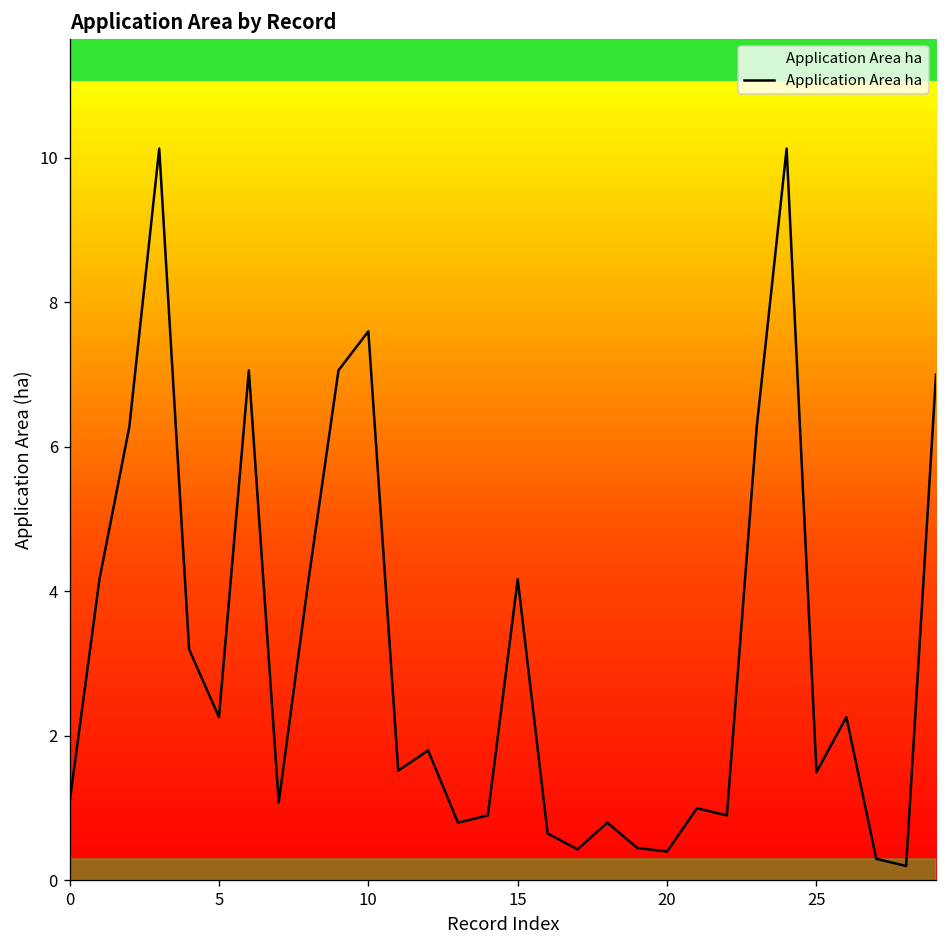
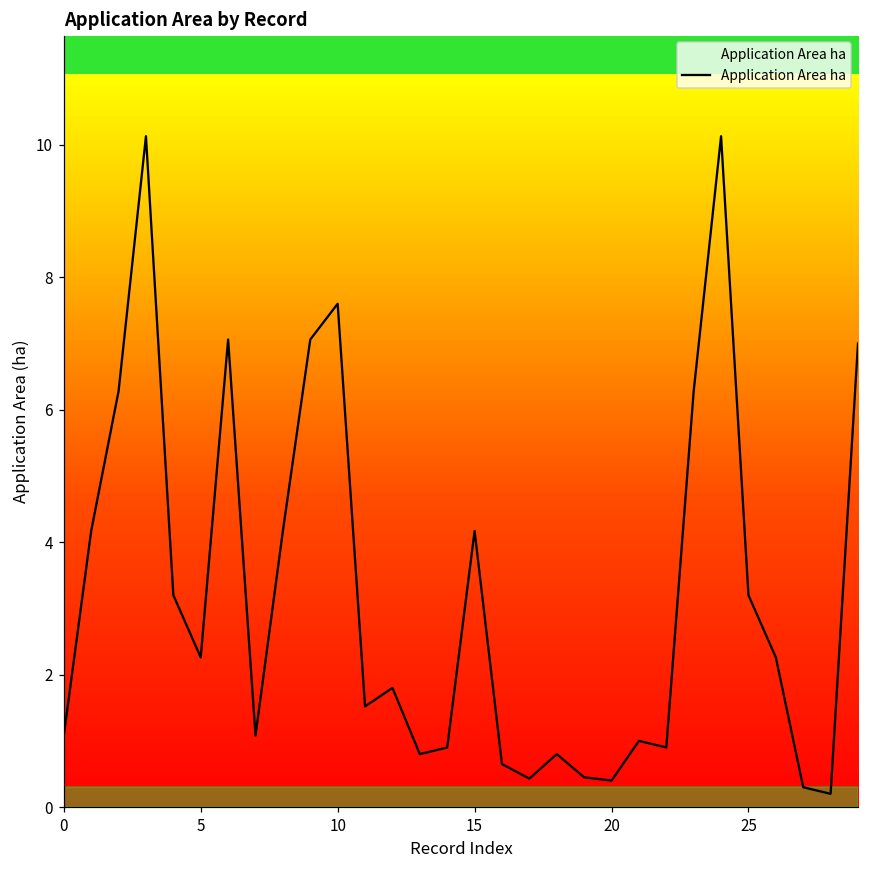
25: 1.5 -> 3.2
